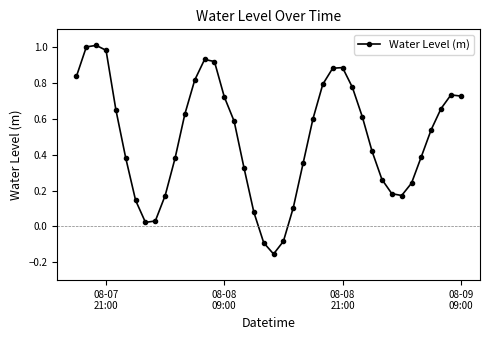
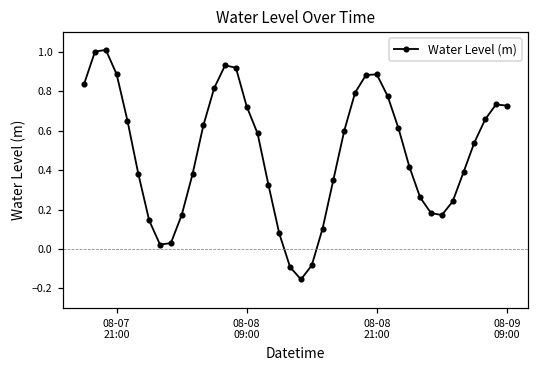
08-07 21:00: 0.98 -> 0.89
